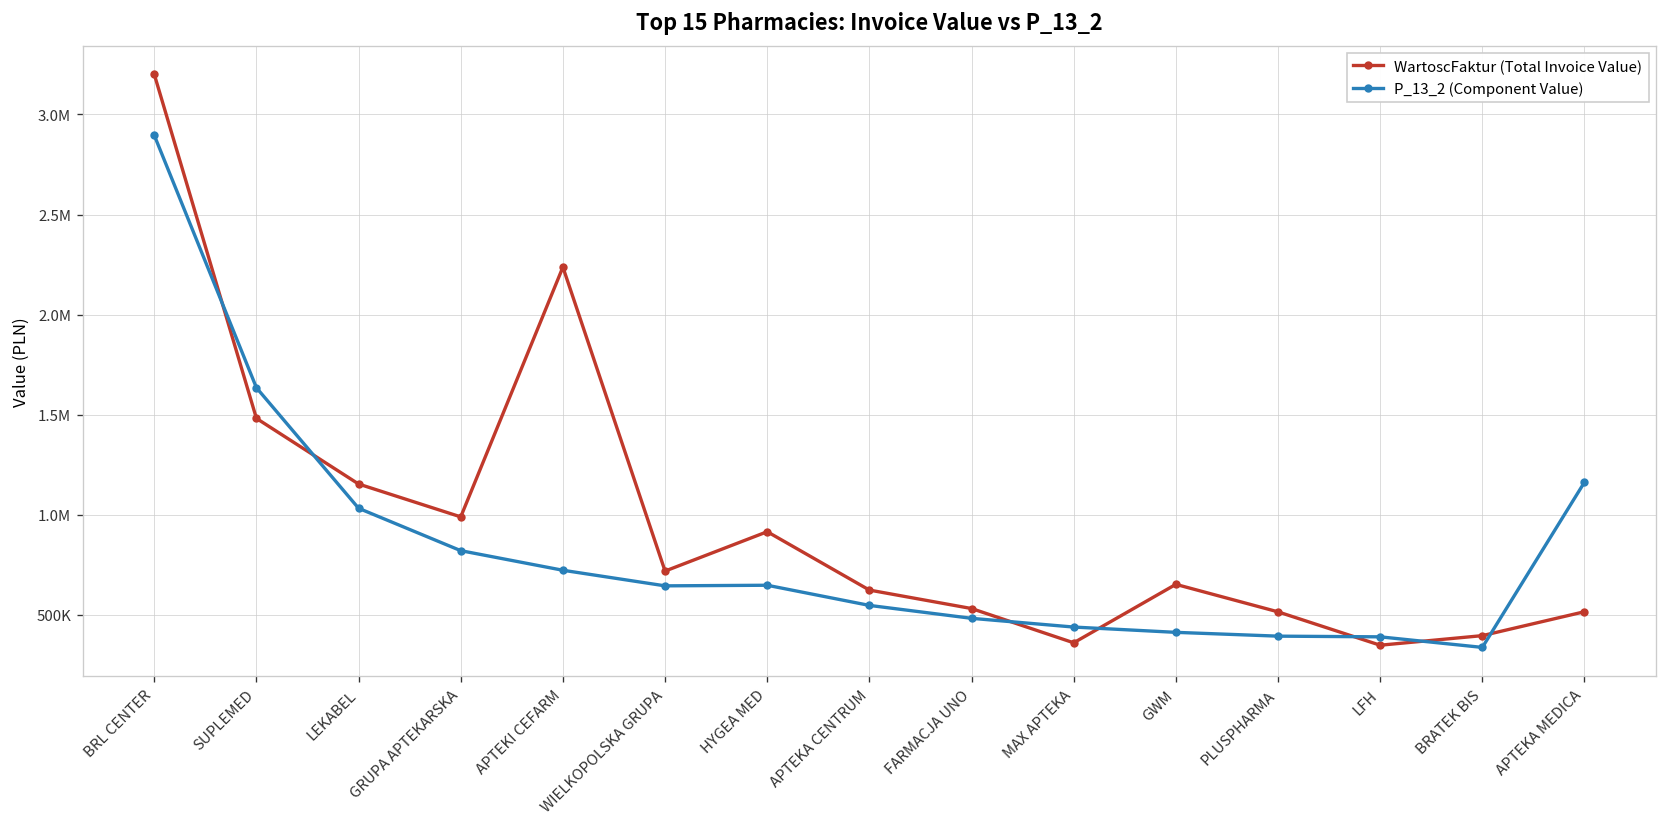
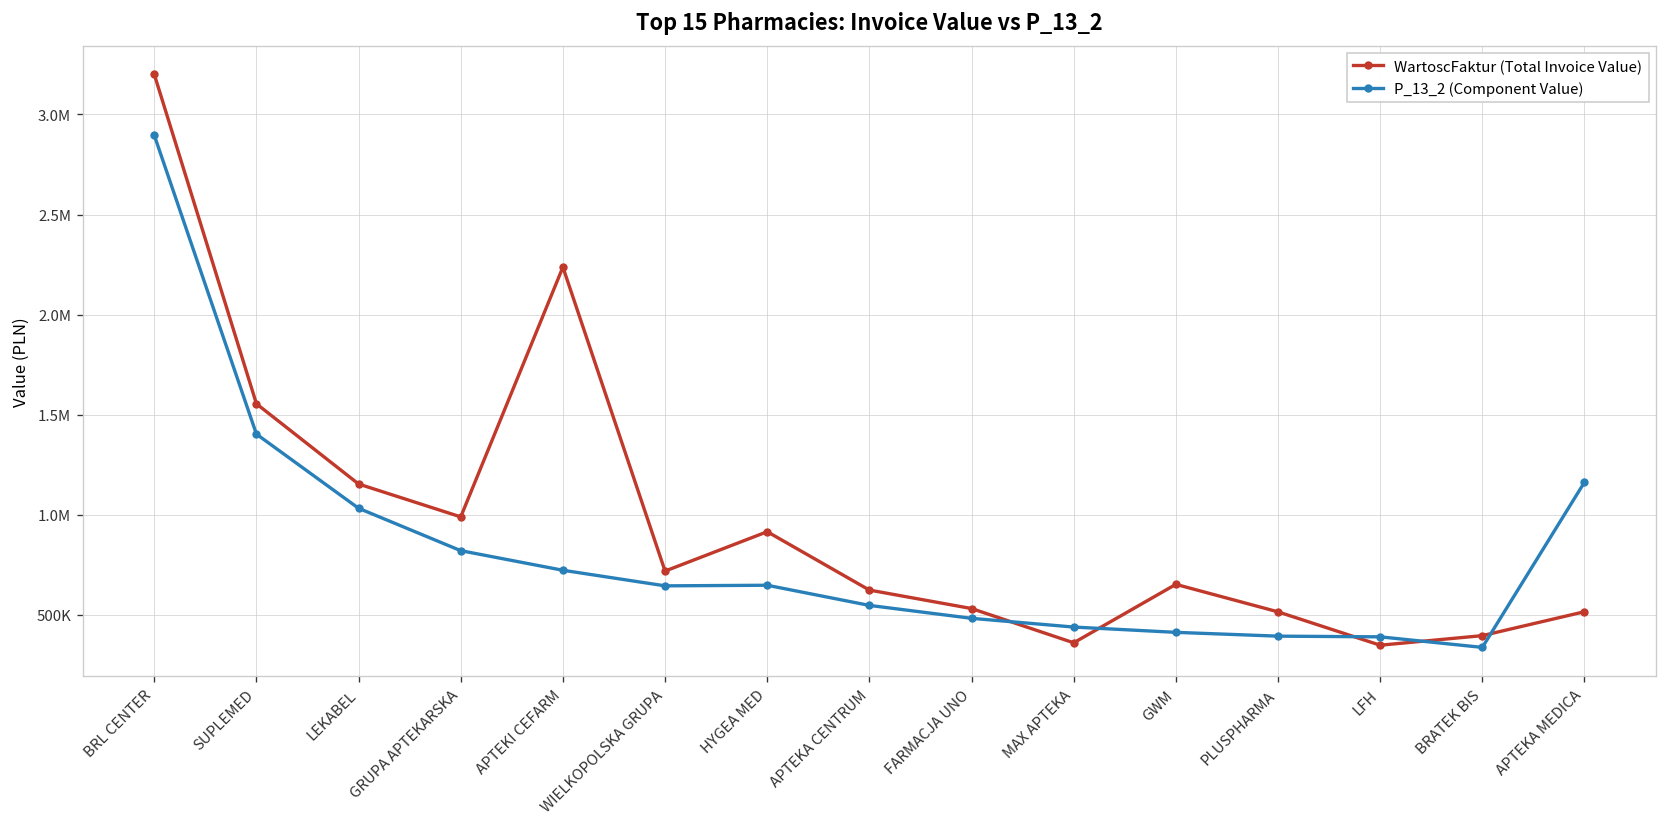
WartoscFaktur (Total Invoice Value), SUPLEMED: 1480000 -> 1550000
P_13_2 (Component Value), SUPLEMED: 1630000 -> 1400000
